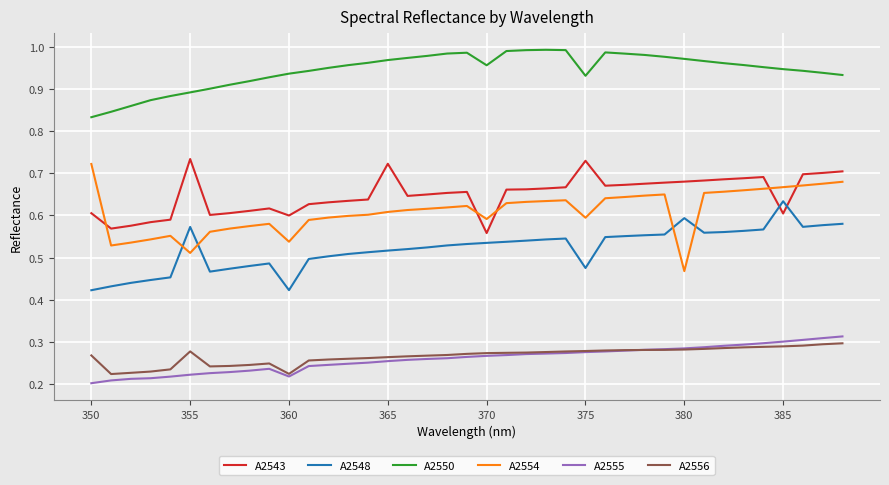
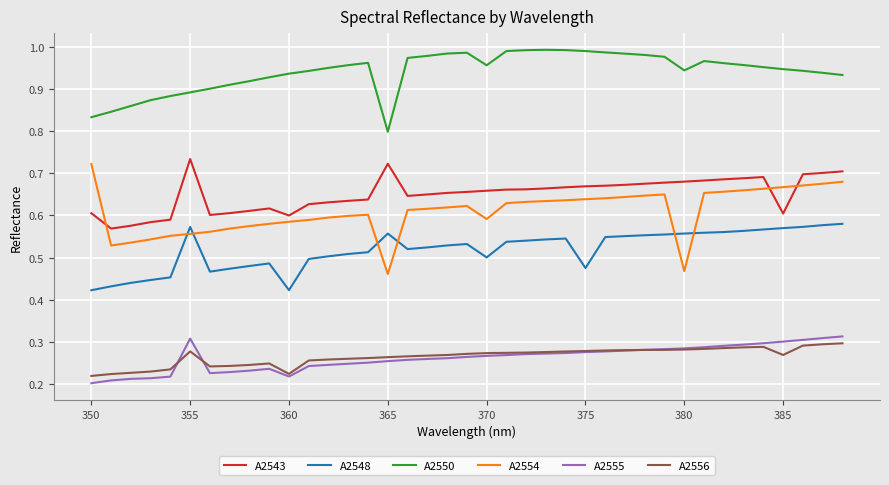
A2556, 350: 0.27 -> 0.22
A2554, 355: 0.51 -> 0.56
A2555, 355: 0.22 -> 0.31
A2554, 360: 0.54 -> 0.59
A2548, 365: 0.52 -> 0.56
A2550, 365: 0.97 -> 0.80
A2554, 365: 0.61 -> 0.46
A2543, 370: 0.56 -> 0.66
A2548, 370: 0.53 -> 0.50
A2543, 375: 0.73 -> 0.67
A2550, 375: 0.93 -> 0.99
A2554, 375: 0.59 -> 0.64
A2548, 380: 0.59 -> 0.56
A2550, 380: 0.97 -> 0.94
A2548, 385: 0.63 -> 0.57
A2556, 385: 0.29 -> 0.27
